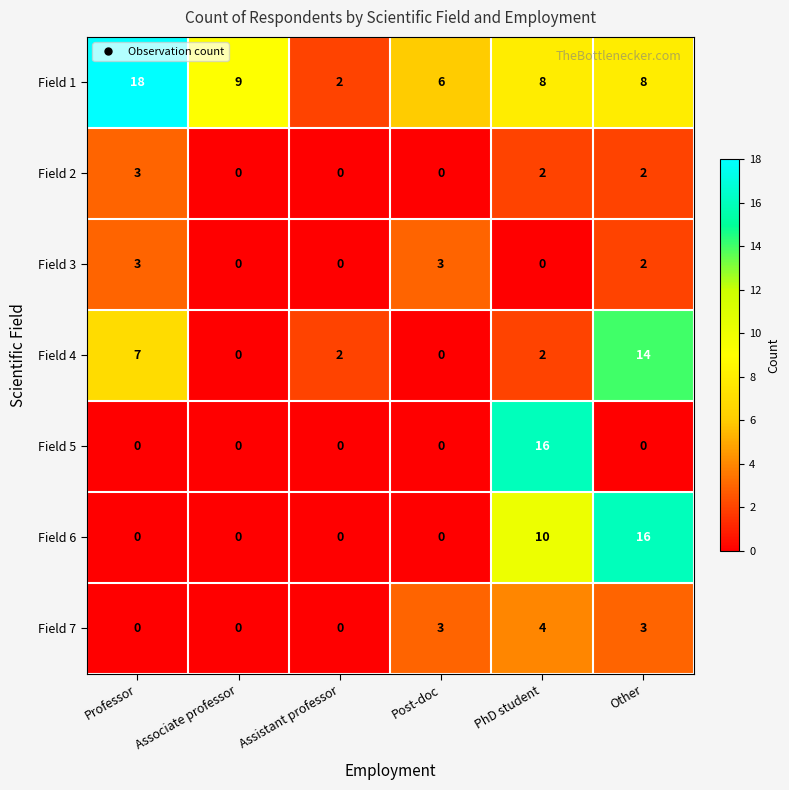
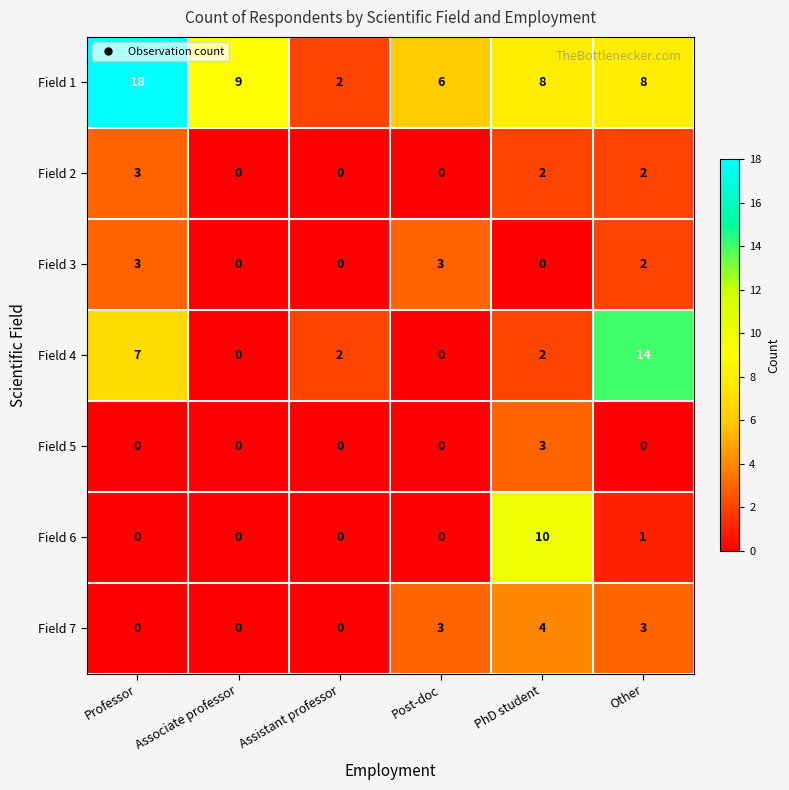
Field 5, PhD student: 16 -> 3
Field 6, Other: 16 -> 1
